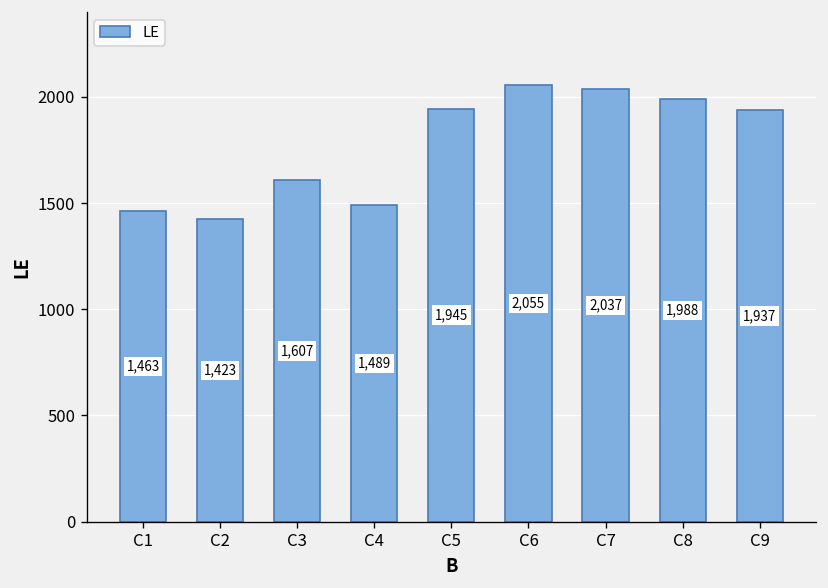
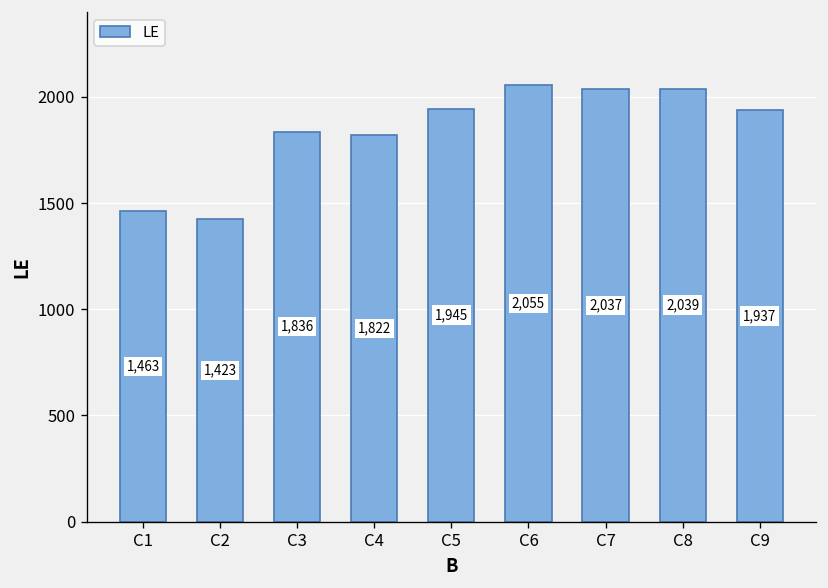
C3: 1,607 -> 1,836
C4: 1,489 -> 1,822
C8: 1,988 -> 2,039
